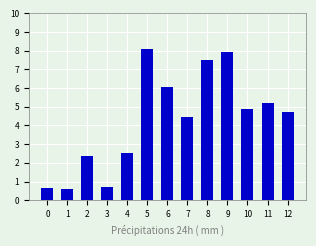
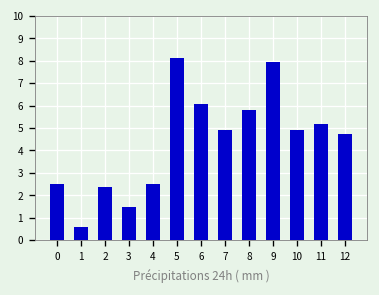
0: 0.7 -> 2.5
3: 0.7 -> 1.5
7: 4.4 -> 4.9
8: 7.5 -> 5.8
